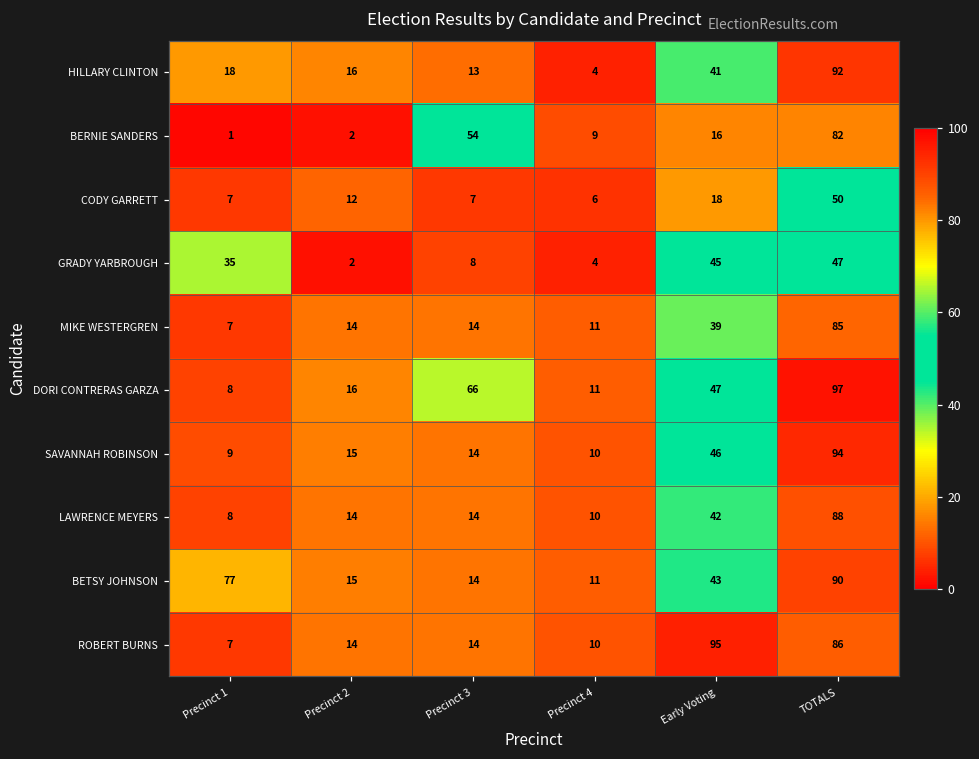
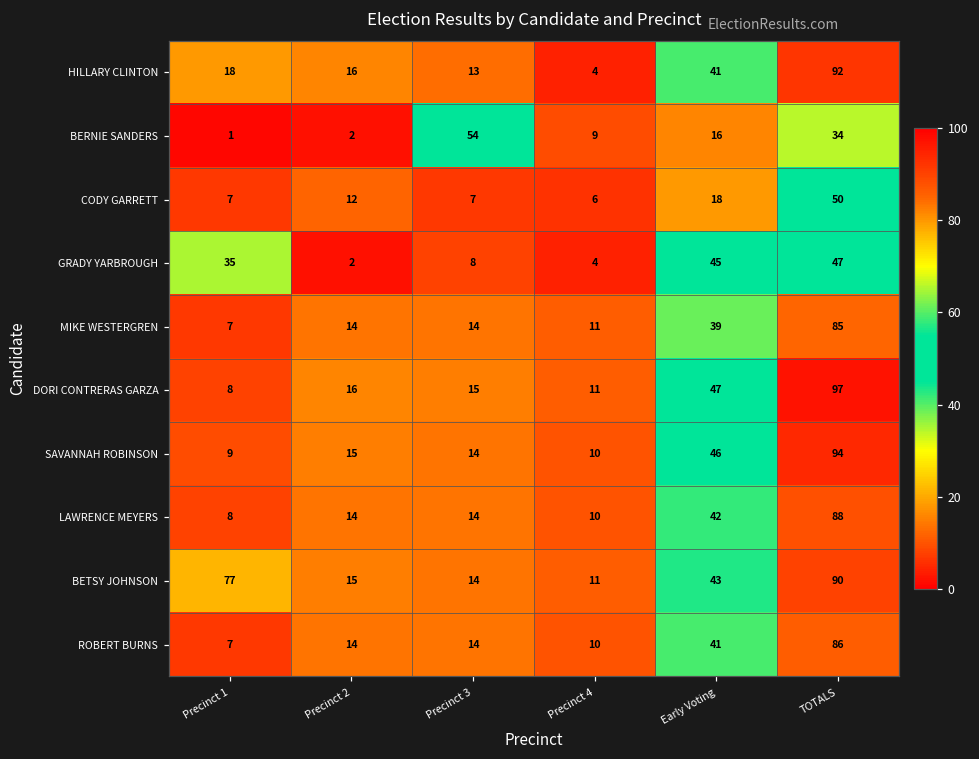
BERNIE SANDERS, TOTALS: 82 -> 34
DORI CONTRERAS GARZA, Precinct 3: 66 -> 15
ROBERT BURNS, Early Voting: 95 -> 41
